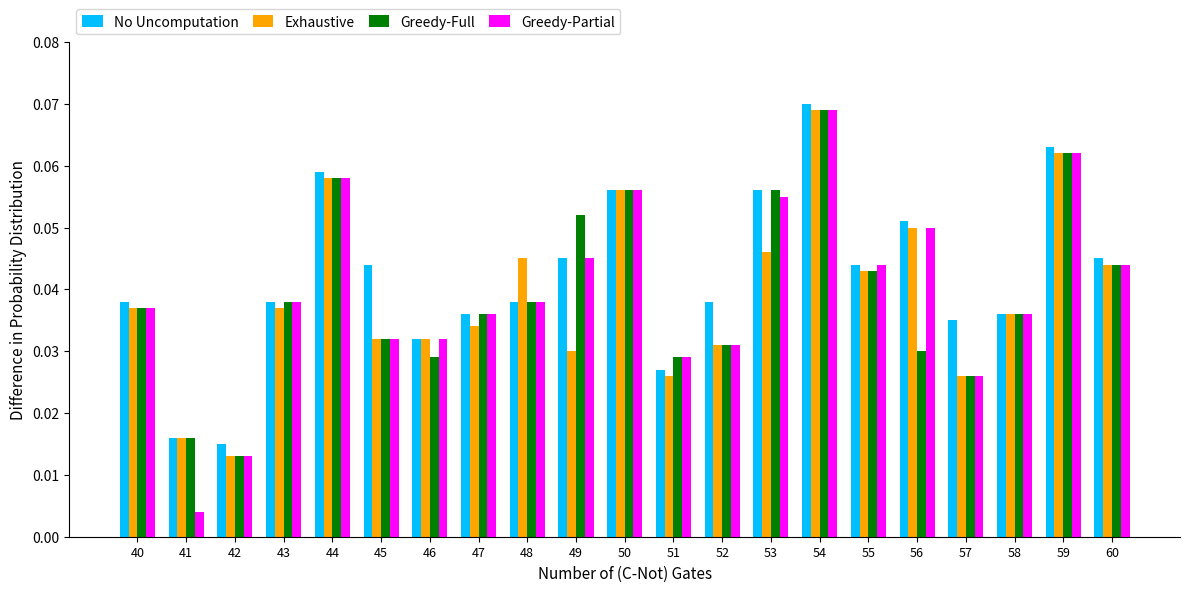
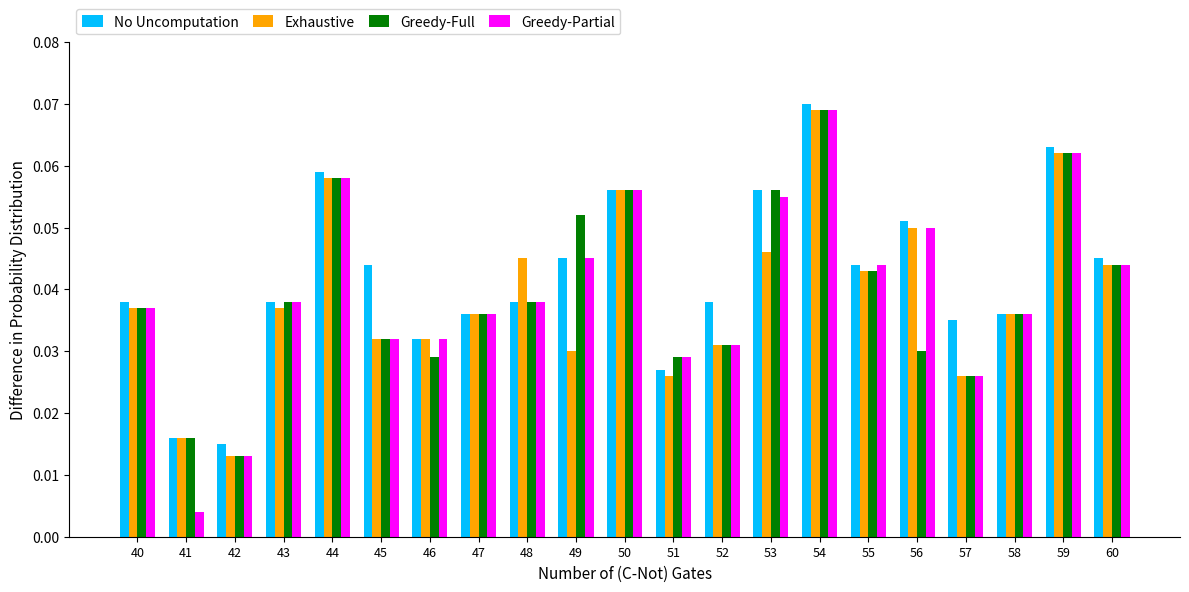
Exhaustive, 47: 0.034 -> 0.036
